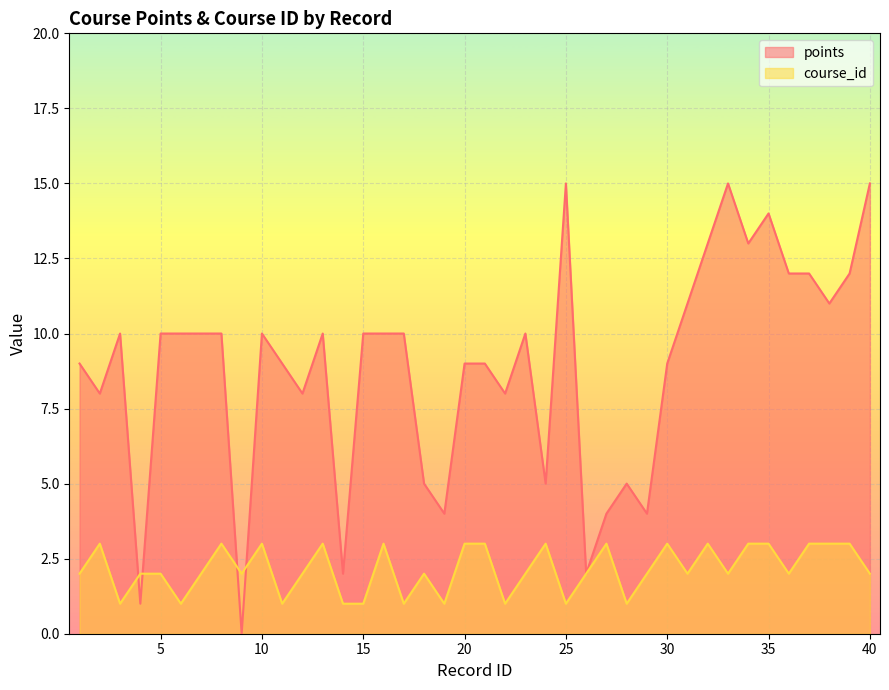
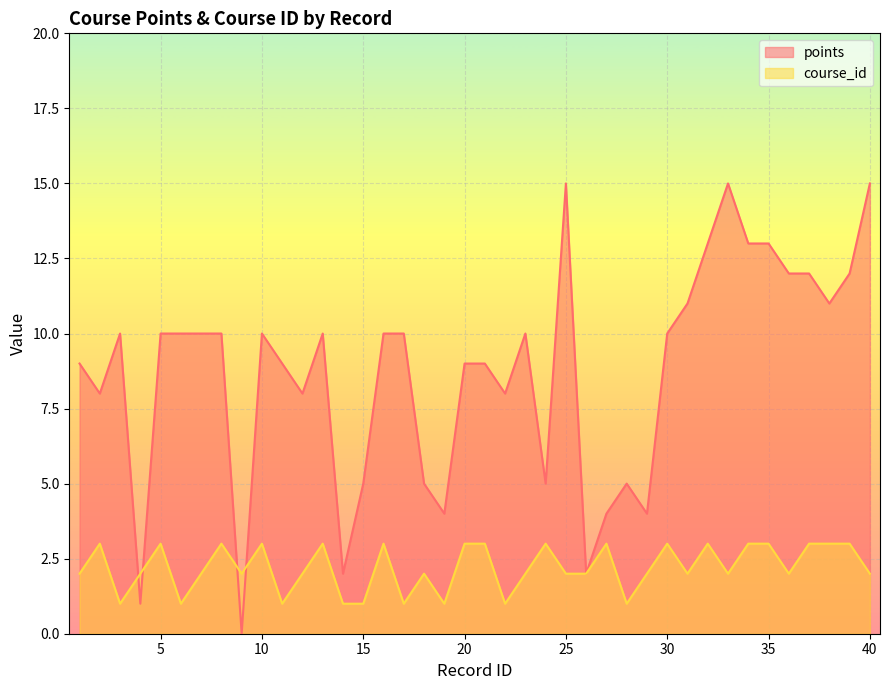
course_id, 5: 2 -> 3
points, 15: 10 -> 5
course_id, 25: 1 -> 2
points, 30: 9 -> 10
points, 35: 14 -> 13
